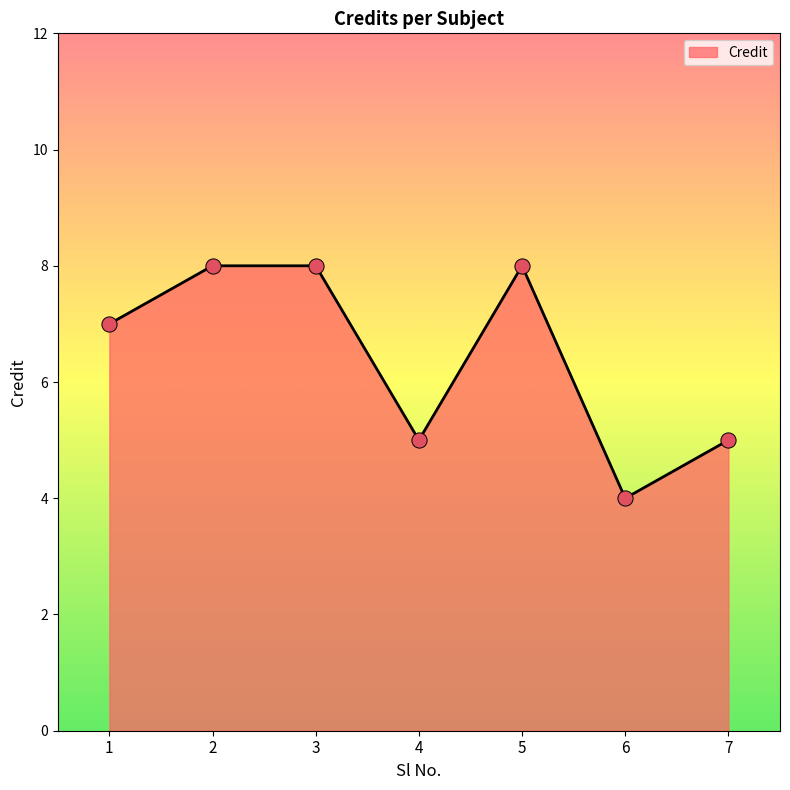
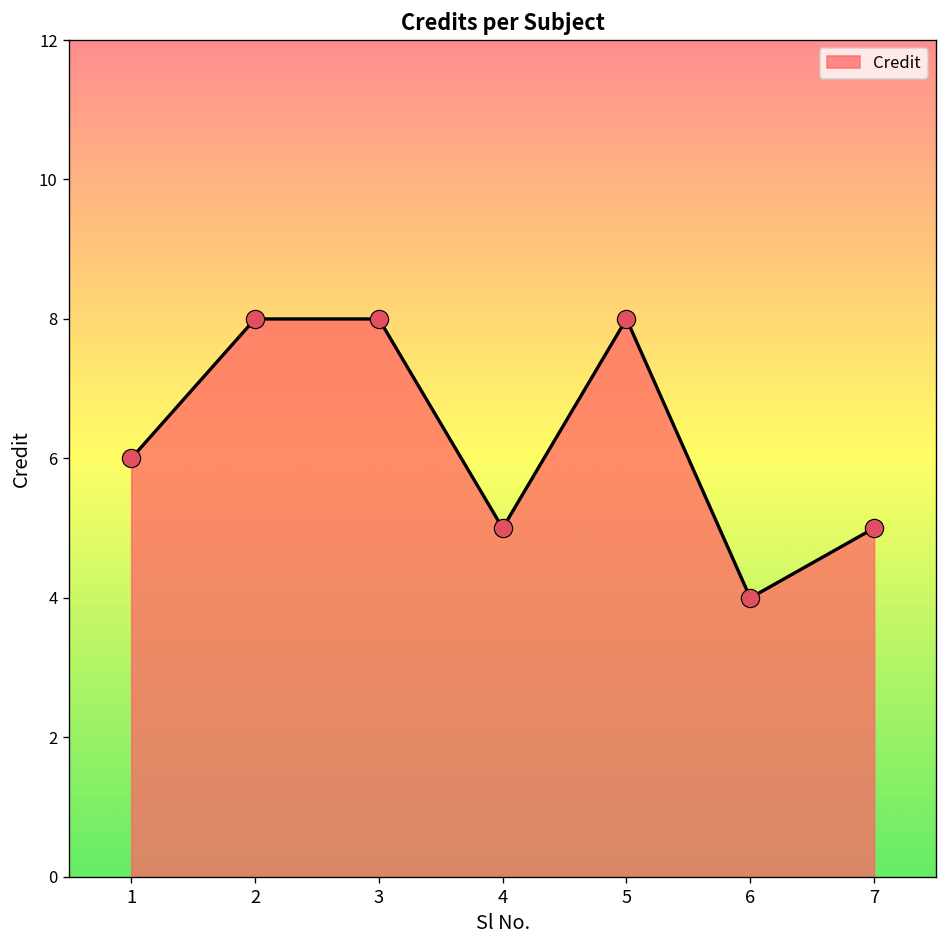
1: 7 -> 6
